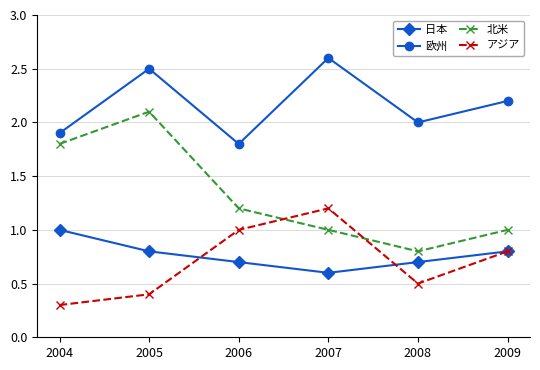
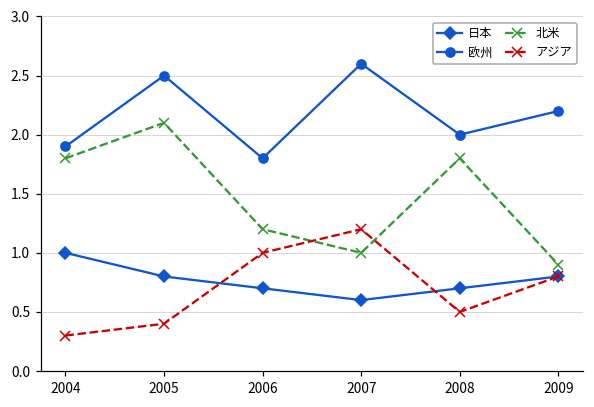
北米, 2008: 0.8 -> 1.8
北米, 2009: 1.0 -> 0.9
